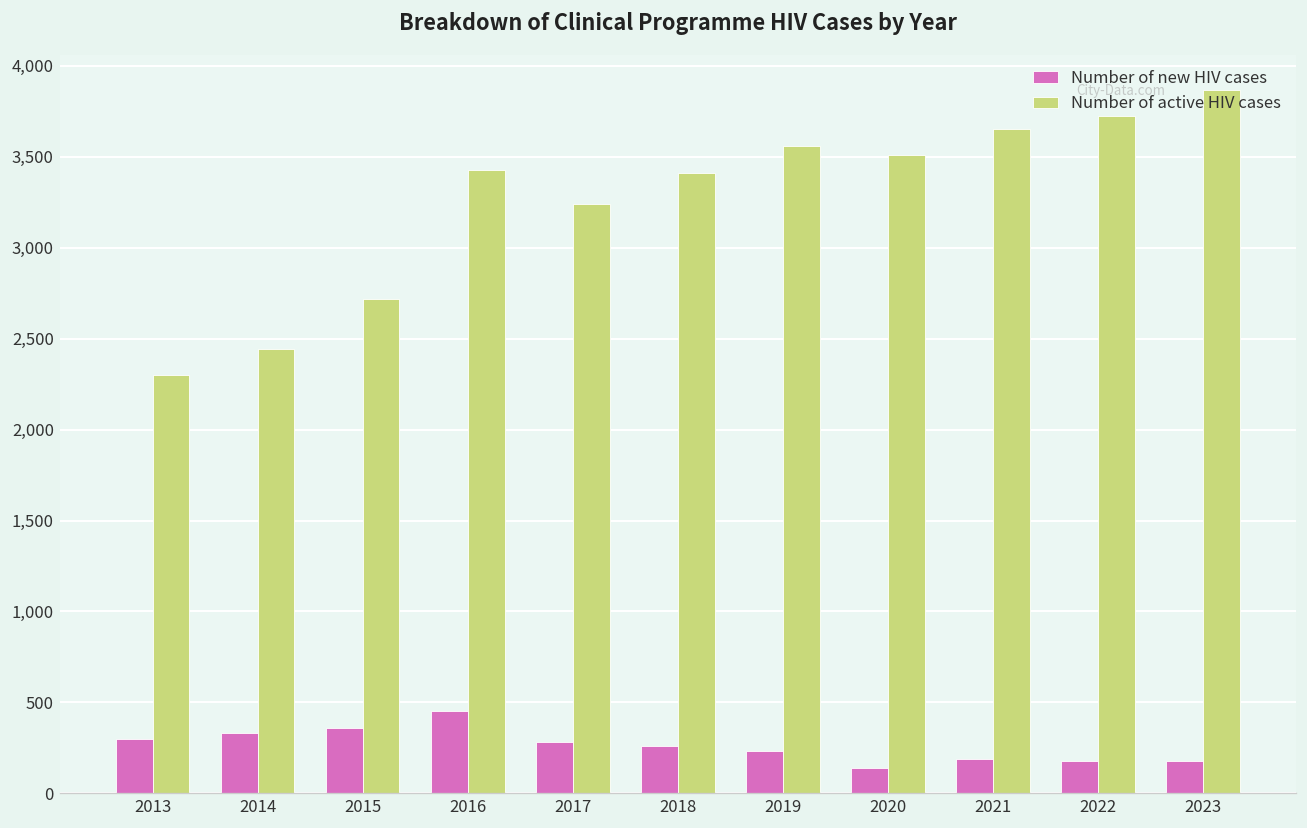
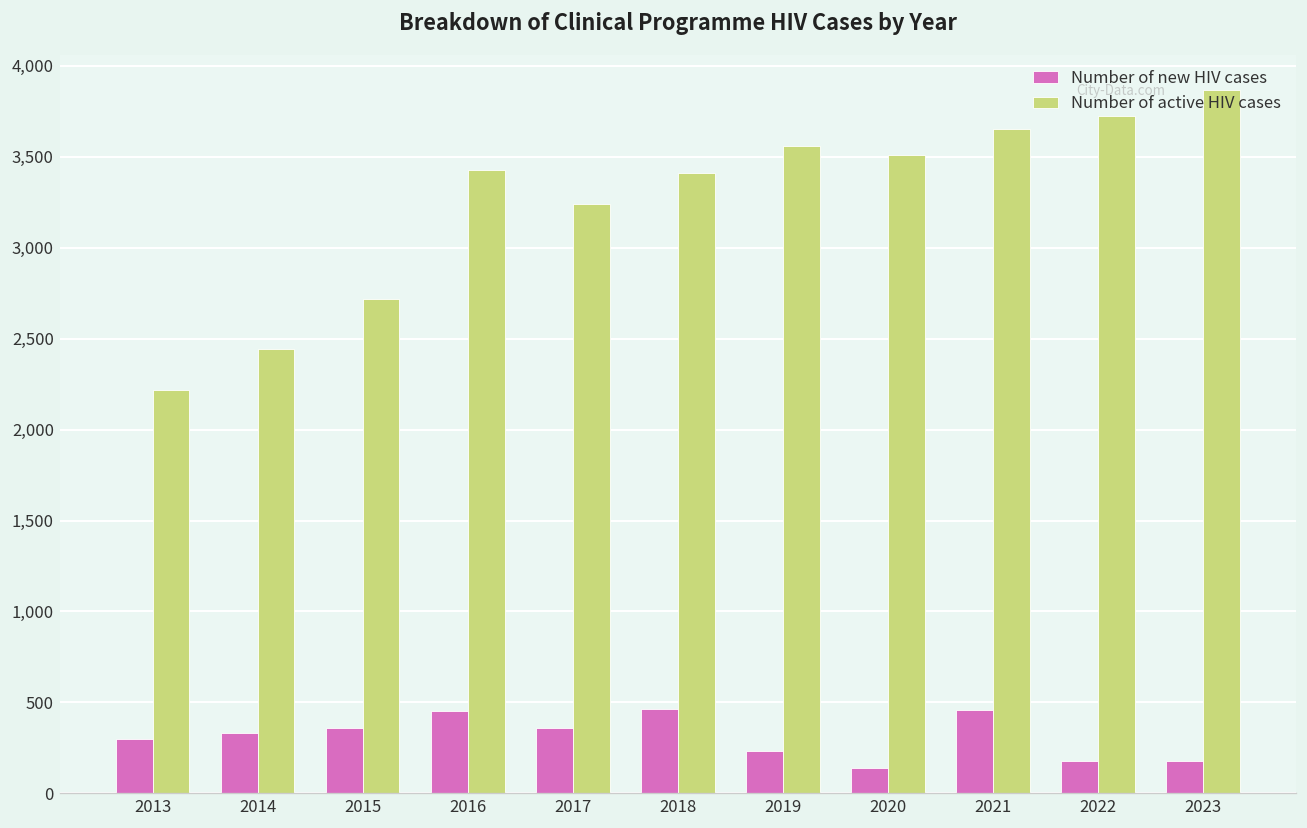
Number of active HIV cases, 2013: 2,300 -> 2,220
Number of new HIV cases, 2017: 280 -> 360
Number of new HIV cases, 2018: 260 -> 470
Number of new HIV cases, 2021: 190 -> 460
